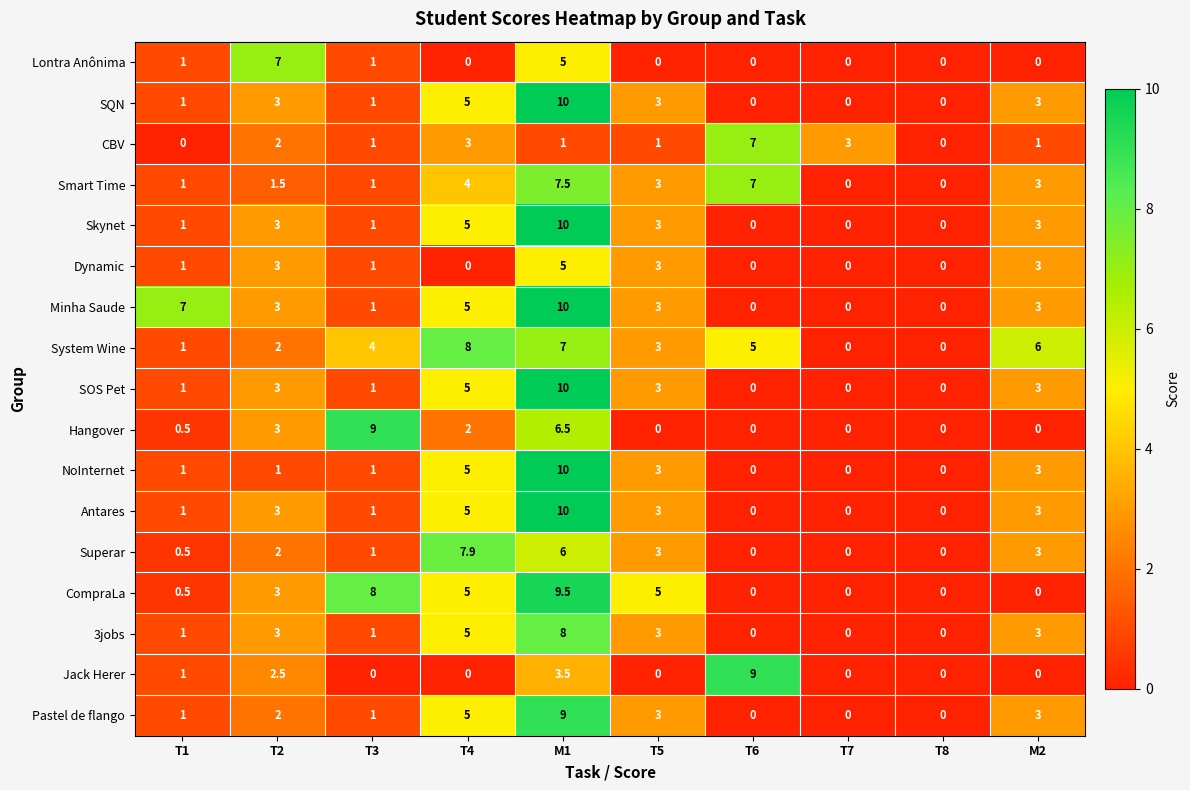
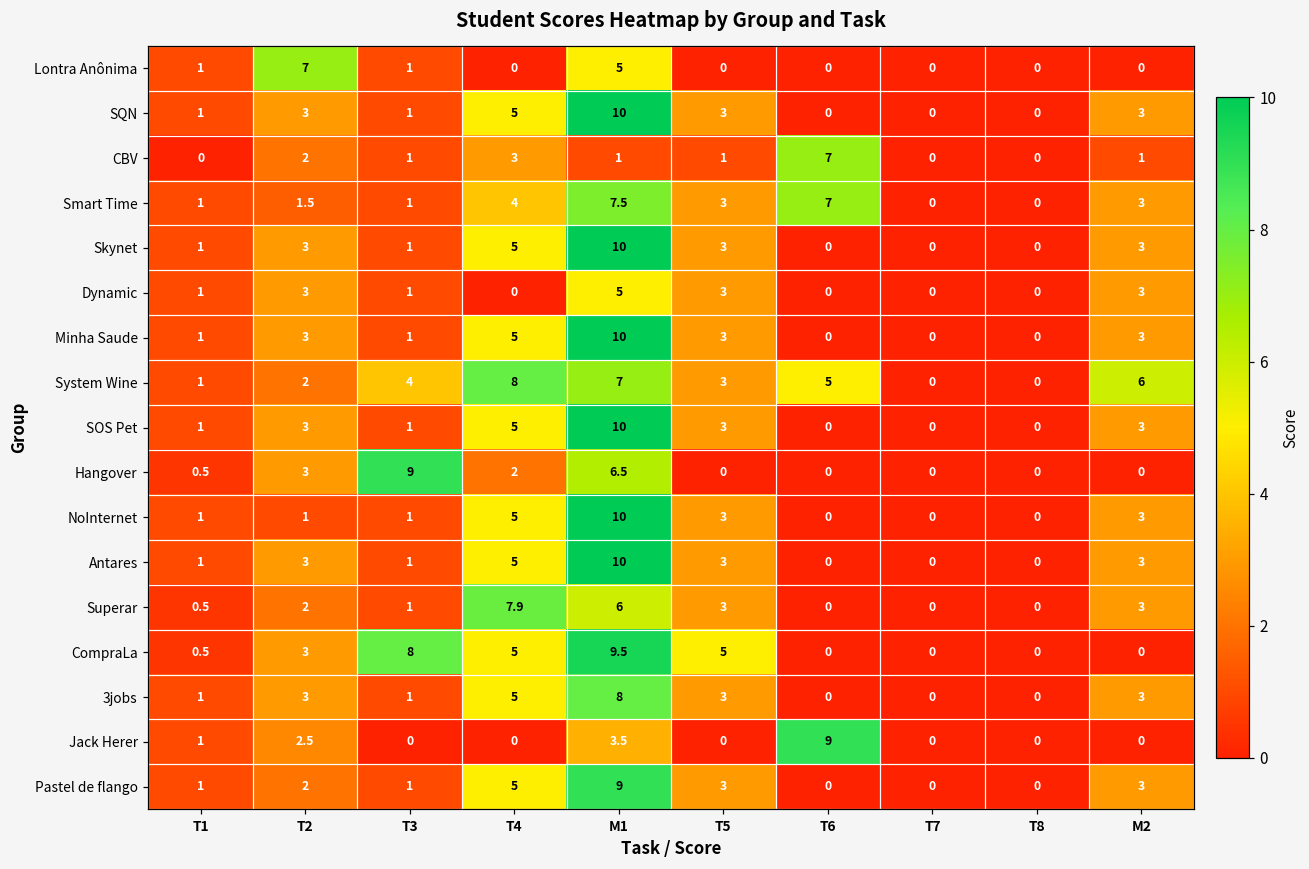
CBV, T7: 3 -> 0
Minha Saude, T1: 7 -> 1
